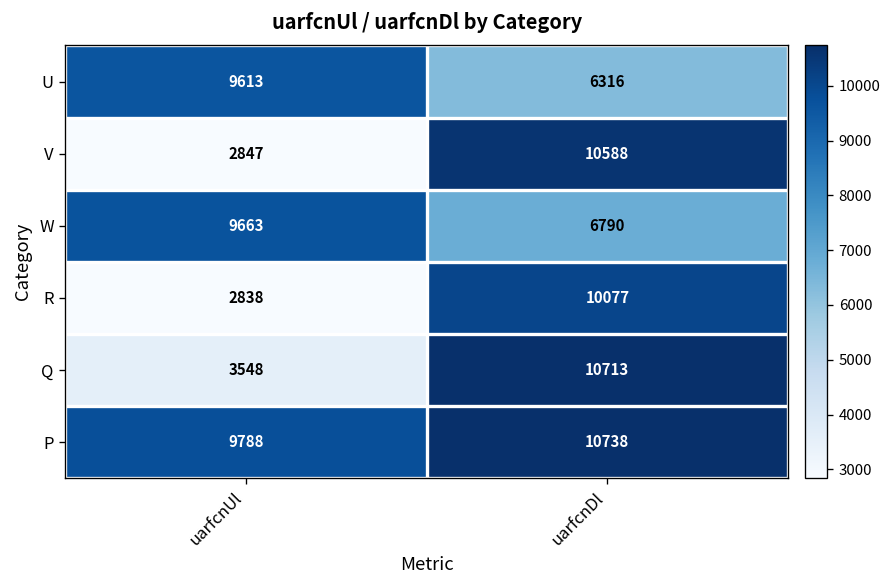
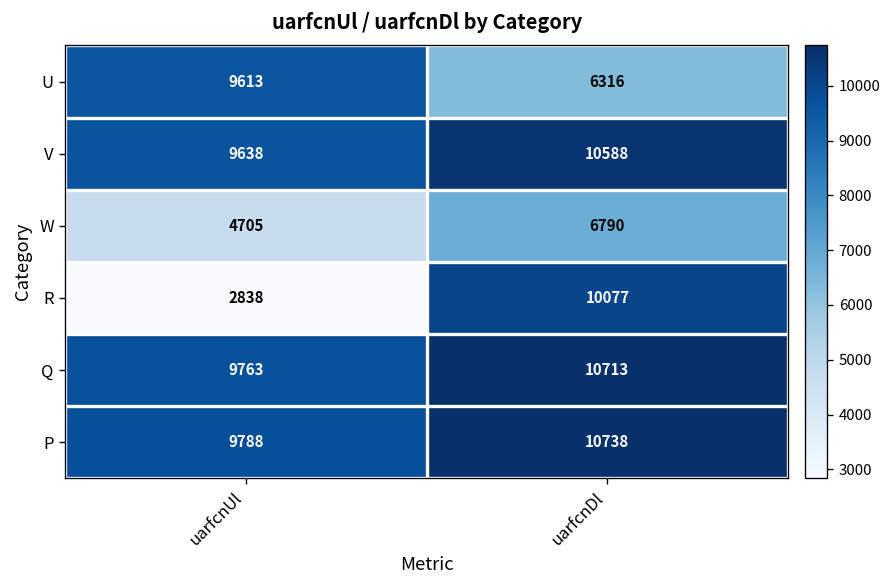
V, uarfcnUl: 2847 -> 9638
W, uarfcnUl: 9663 -> 4705
Q, uarfcnUl: 3548 -> 9763
